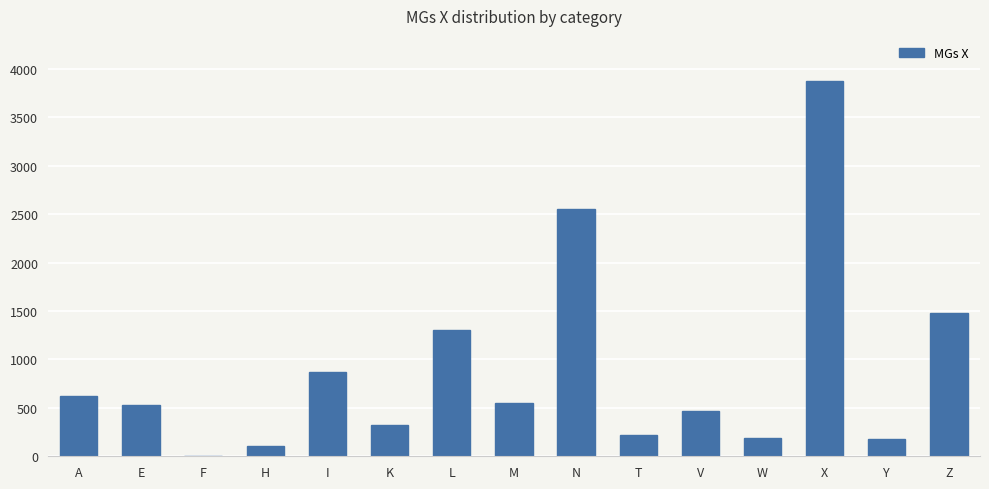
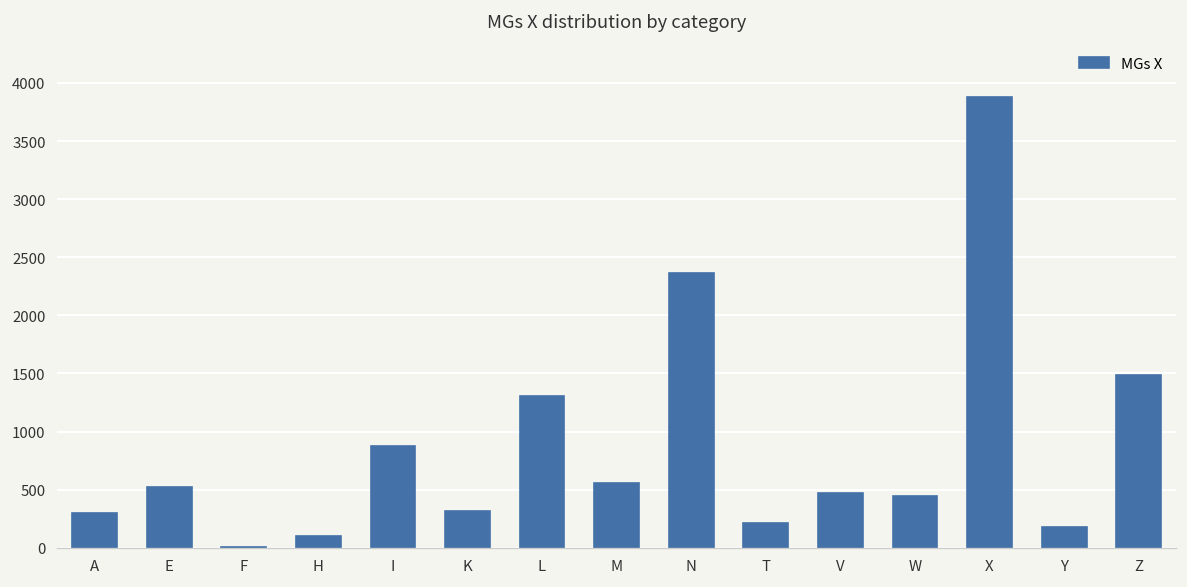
A: 600 -> 300
N: 2600 -> 2400
W: 200 -> 400
